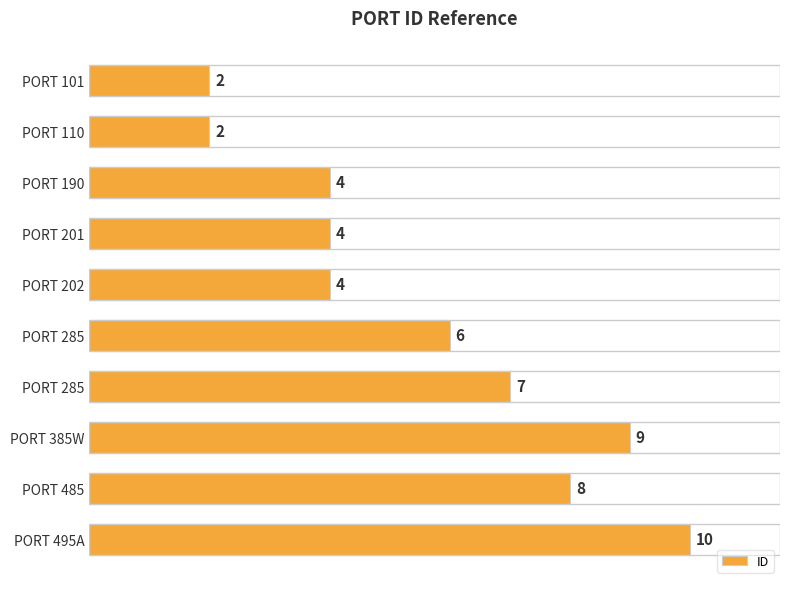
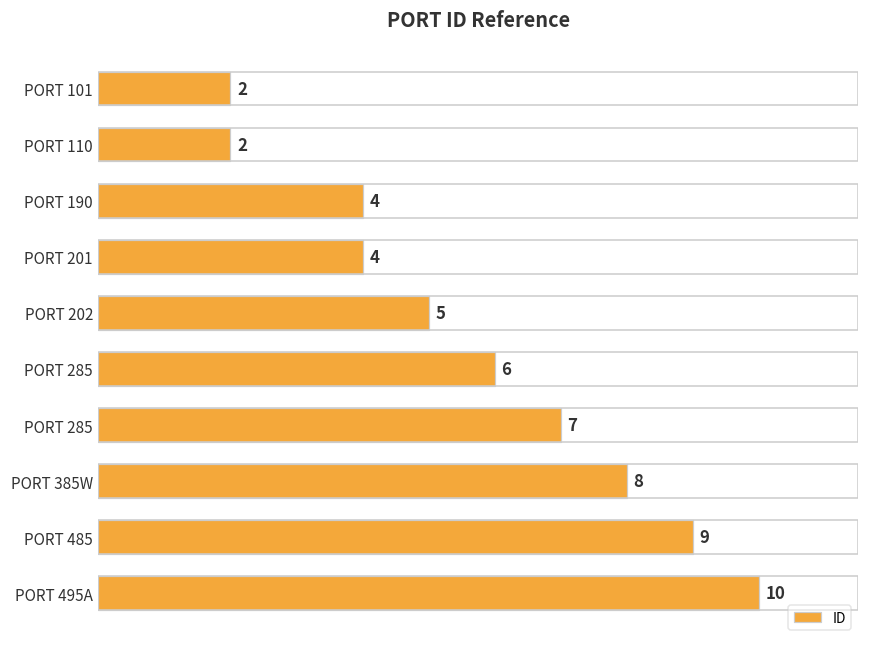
PORT 202: 4 -> 5
PORT 385W: 9 -> 8
PORT 485: 8 -> 9
